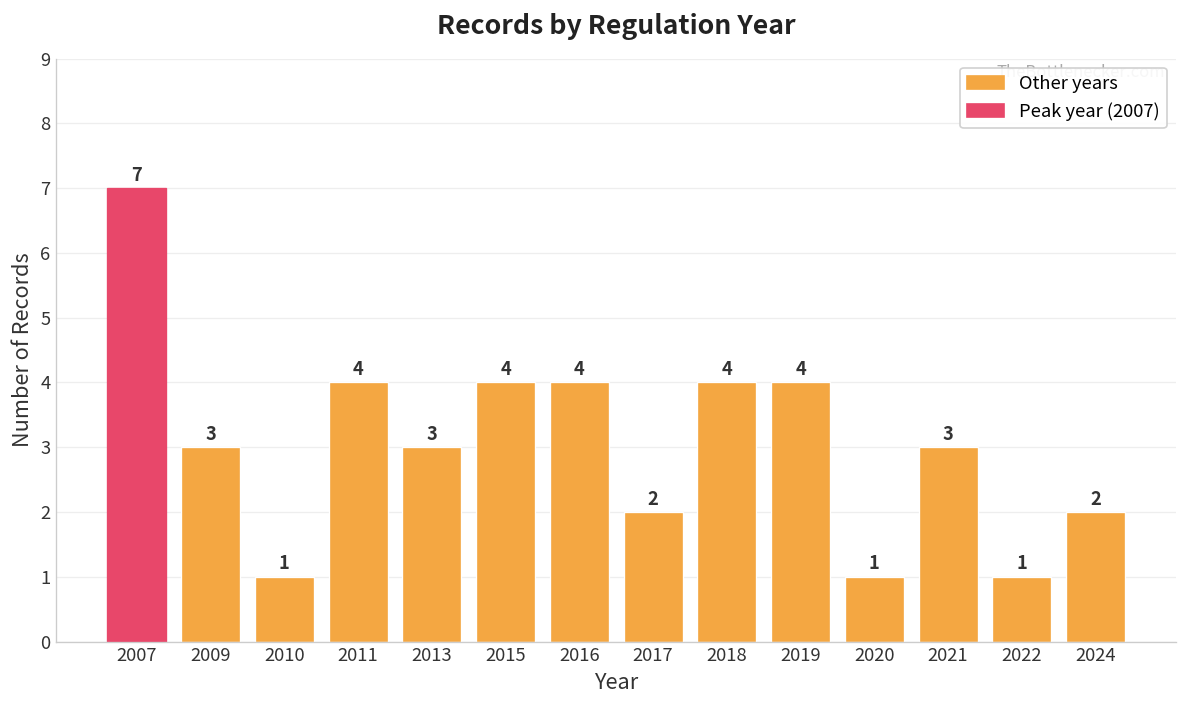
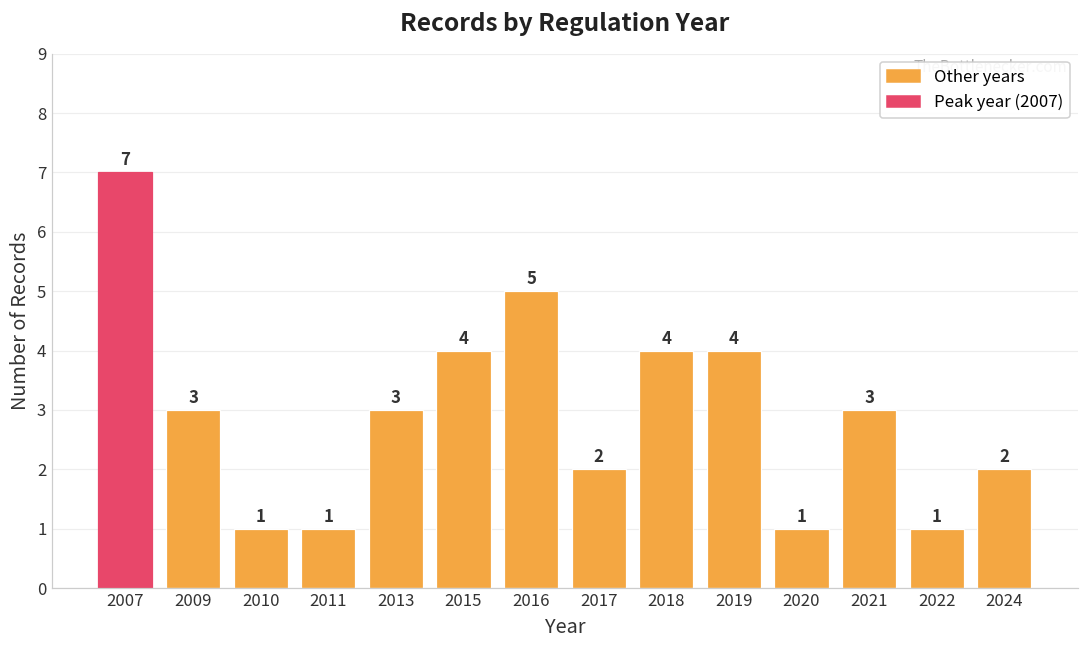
2011: 4 -> 1
2016: 4 -> 5
